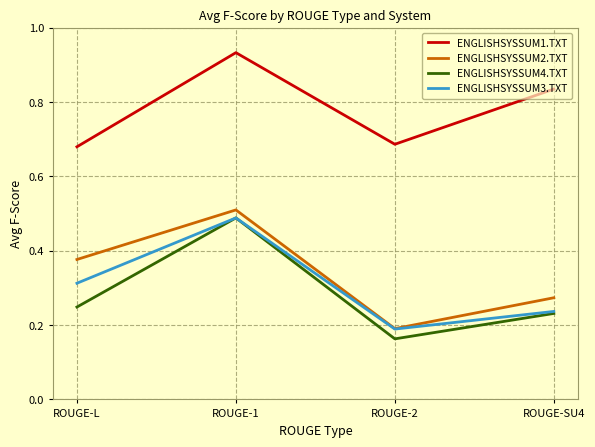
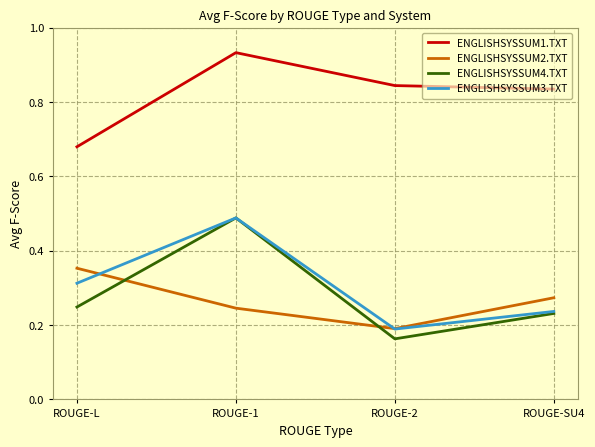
ENGLISHSYSSUM2.TXT, ROUGE-L: 0.38 -> 0.35
ENGLISHSYSSUM2.TXT, ROUGE-1: 0.51 -> 0.25
ENGLISHSYSSUM1.TXT, ROUGE-2: 0.69 -> 0.84
